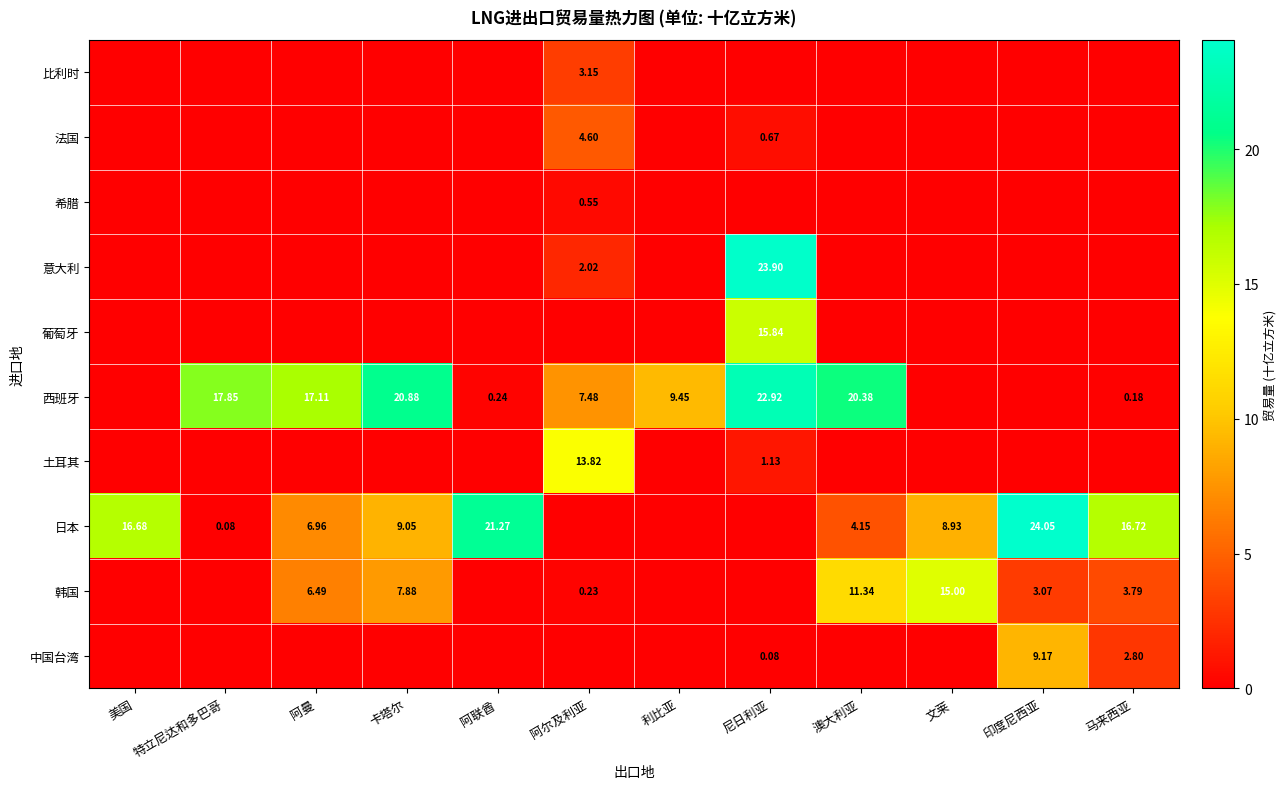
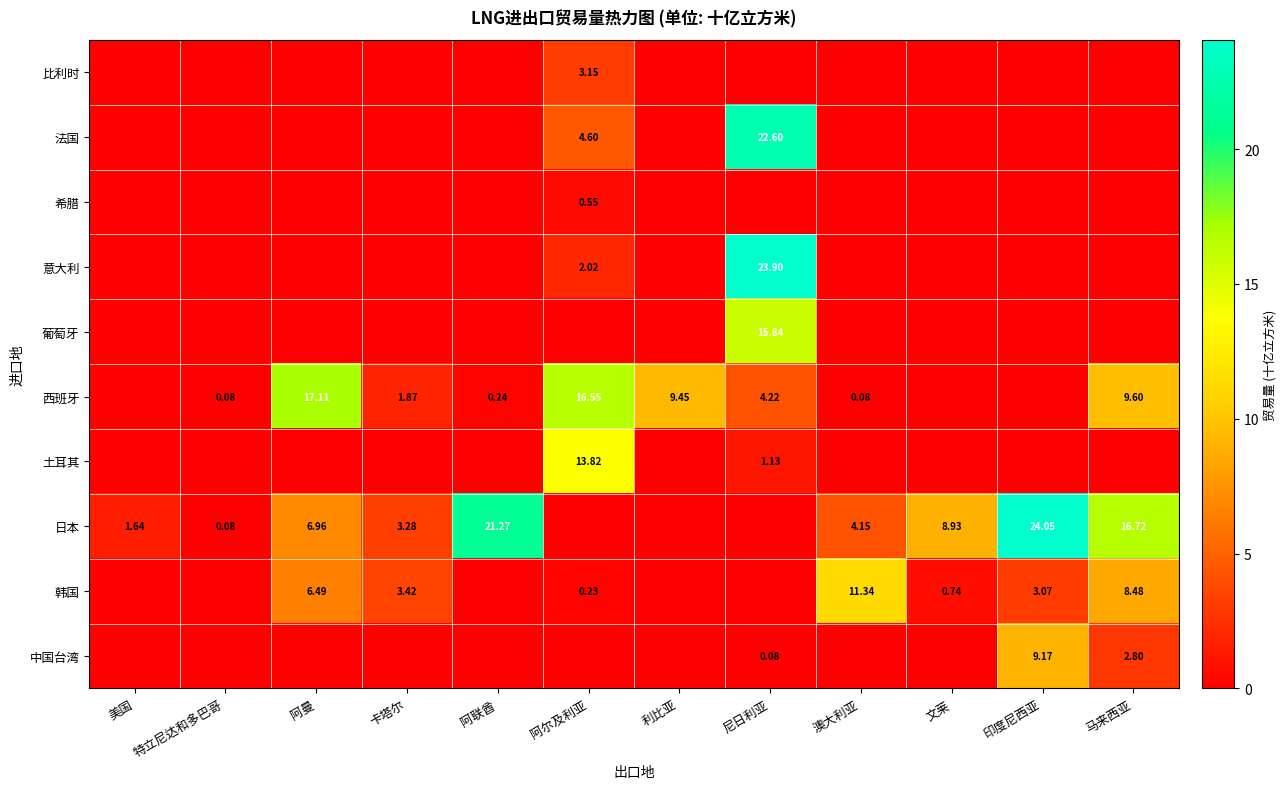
法国, 尼日利亚: 0.67 -> 22.60
西班牙, 特立尼达和多巴哥: 17.85 -> 0.08
西班牙, 卡塔尔: 20.88 -> 1.87
西班牙, 阿尔及利亚: 7.48 -> 16.55
西班牙, 尼日利亚: 22.92 -> 4.22
西班牙, 澳大利亚: 20.38 -> 0.08
西班牙, 马来西亚: 0.18 -> 9.60
日本, 美国: 16.68 -> 1.64
日本, 卡塔尔: 9.05 -> 3.28
韩国, 卡塔尔: 7.88 -> 3.42
韩国, 文莱: 15.00 -> 0.74
韩国, 马来西亚: 3.79 -> 8.48
